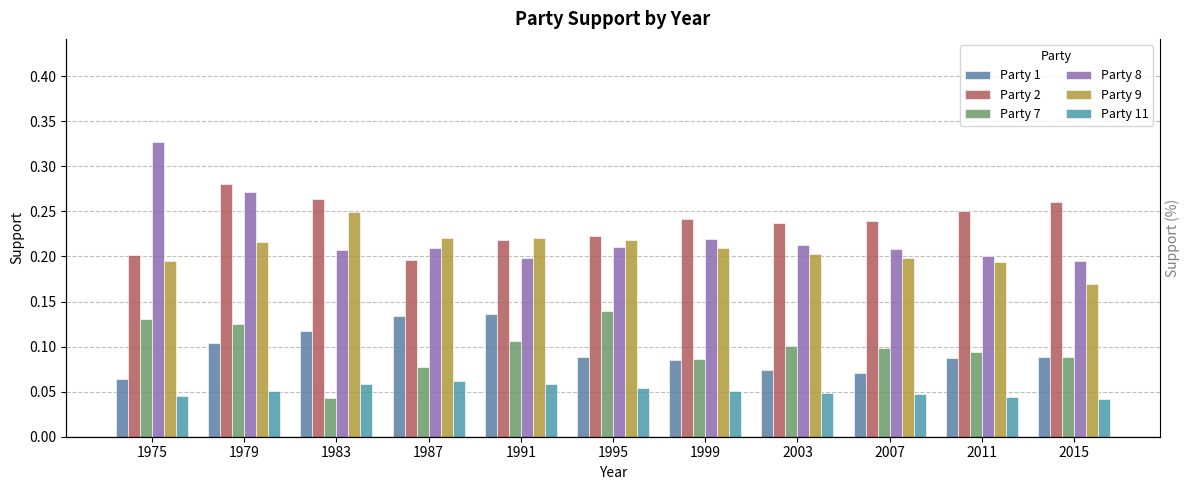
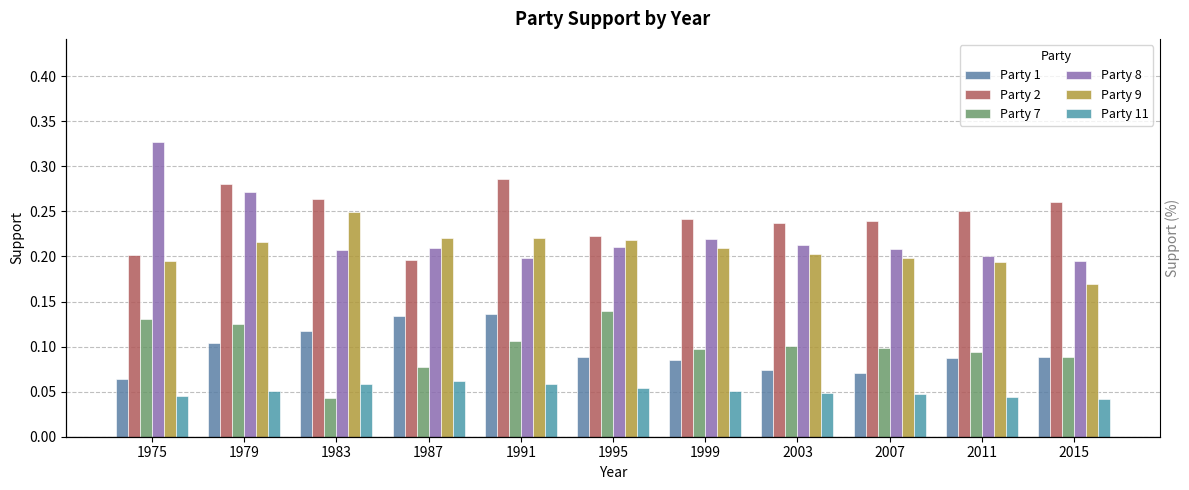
Party 2, 1991: 0.22 -> 0.29
Party 7, 1999: 0.09 -> 0.10
